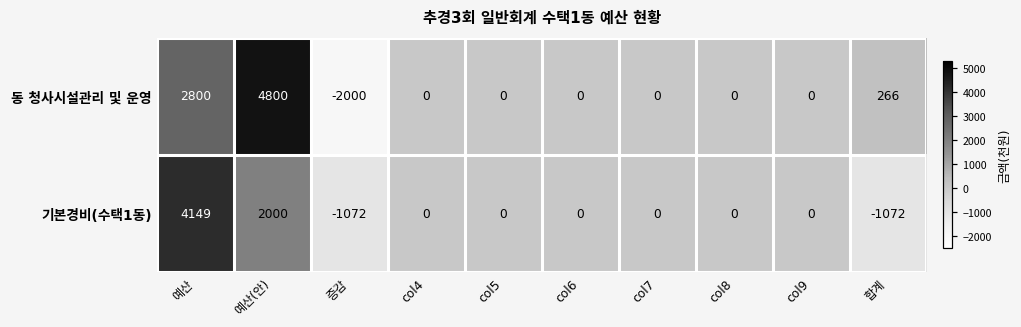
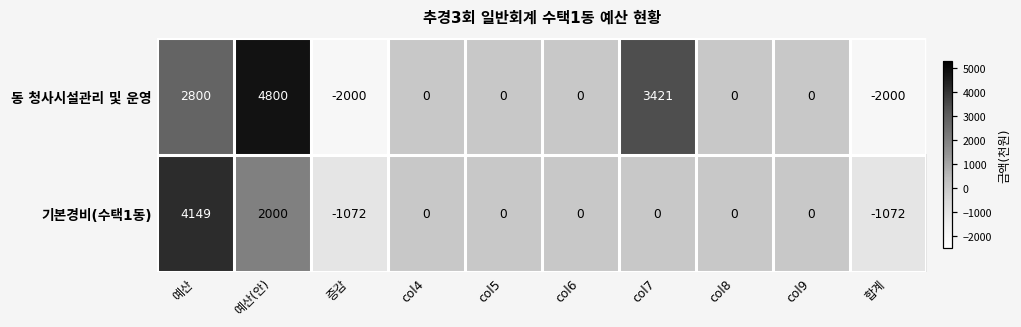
동 청사시설관리 및 운영, col7: 0 -> 3421
동 청사시설관리 및 운영, 합계: 266 -> -2000
